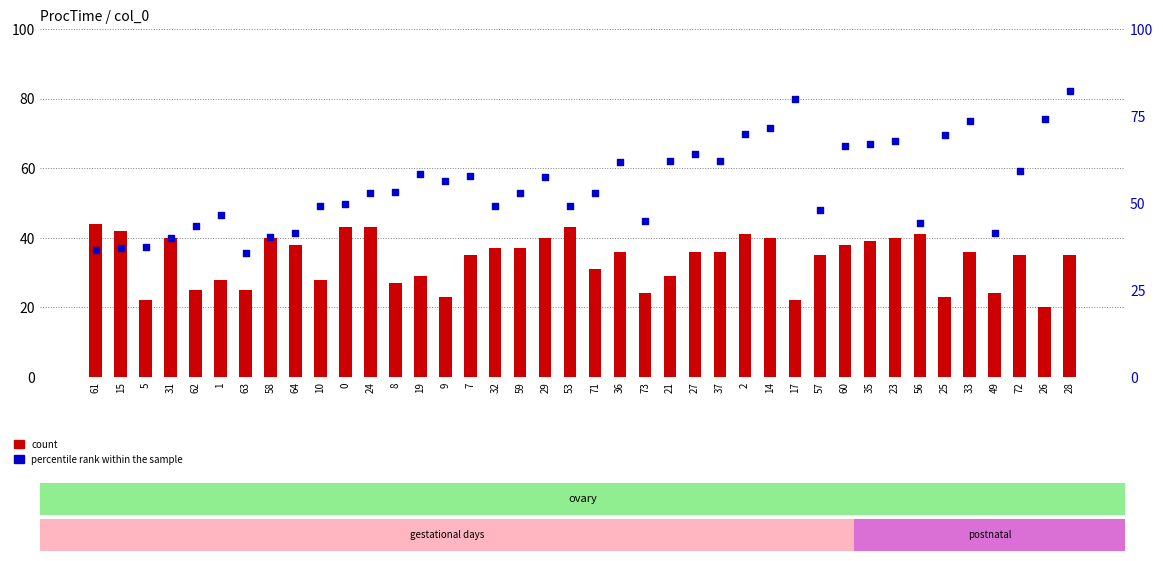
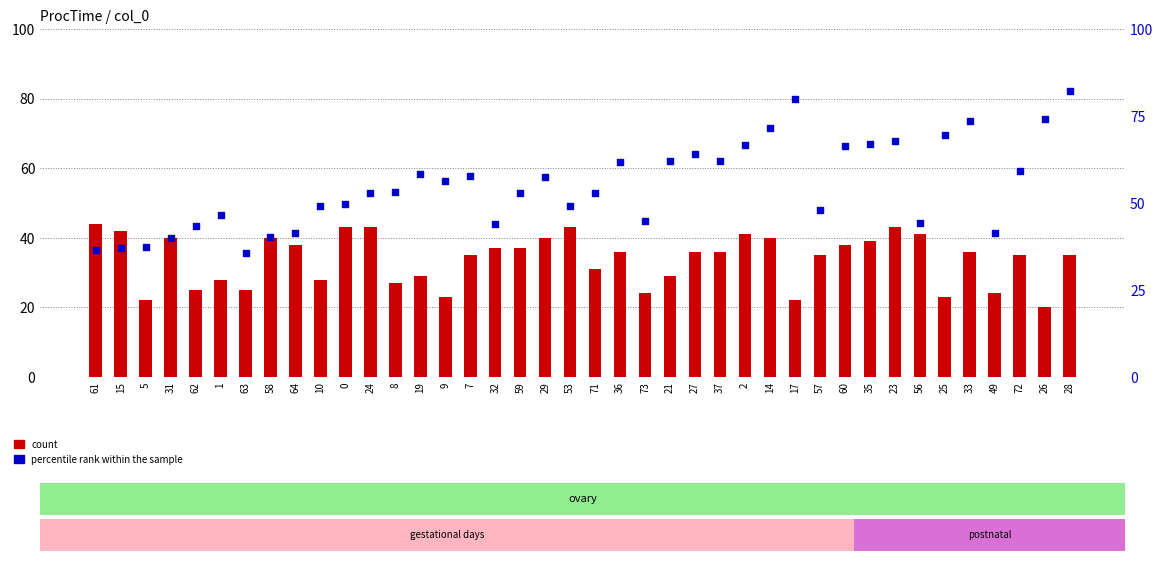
count, 23: 40 -> 43
percentile rank within the sample, 32: 49 -> 44
percentile rank within the sample, 2: 70 -> 67
